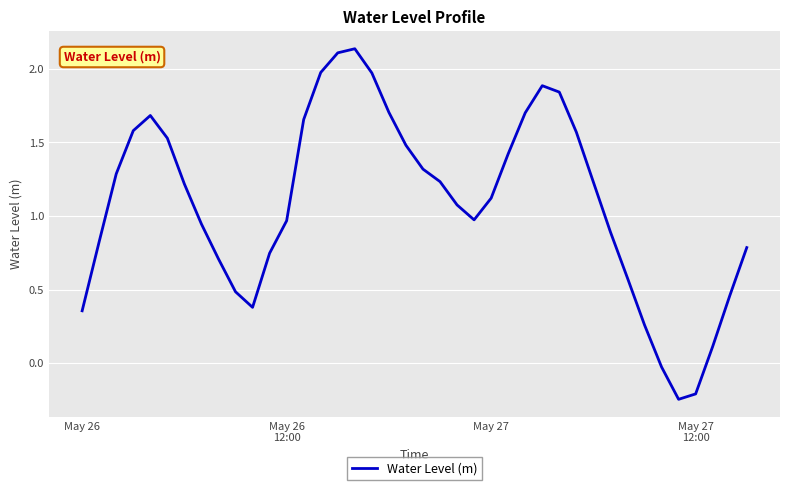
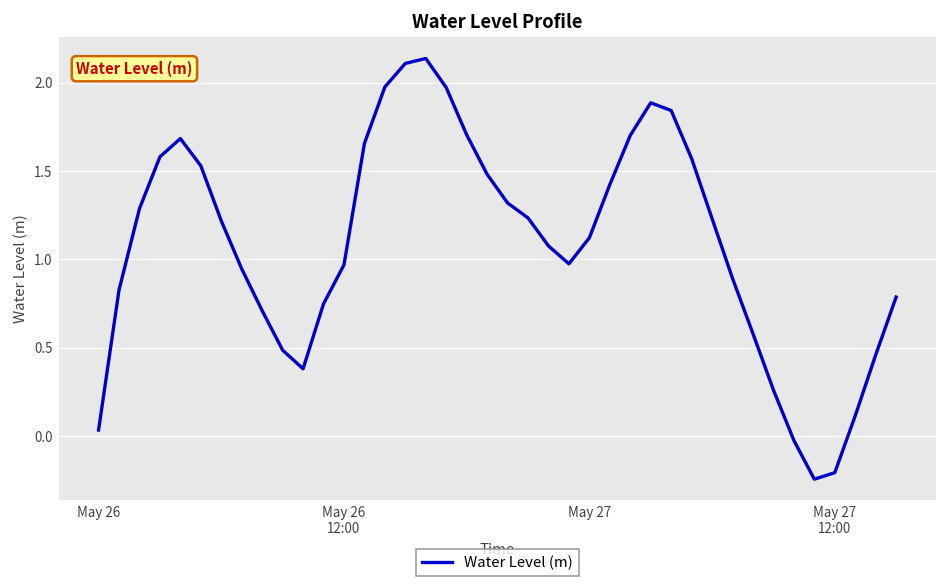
May 26: 0.36 -> 0.03
